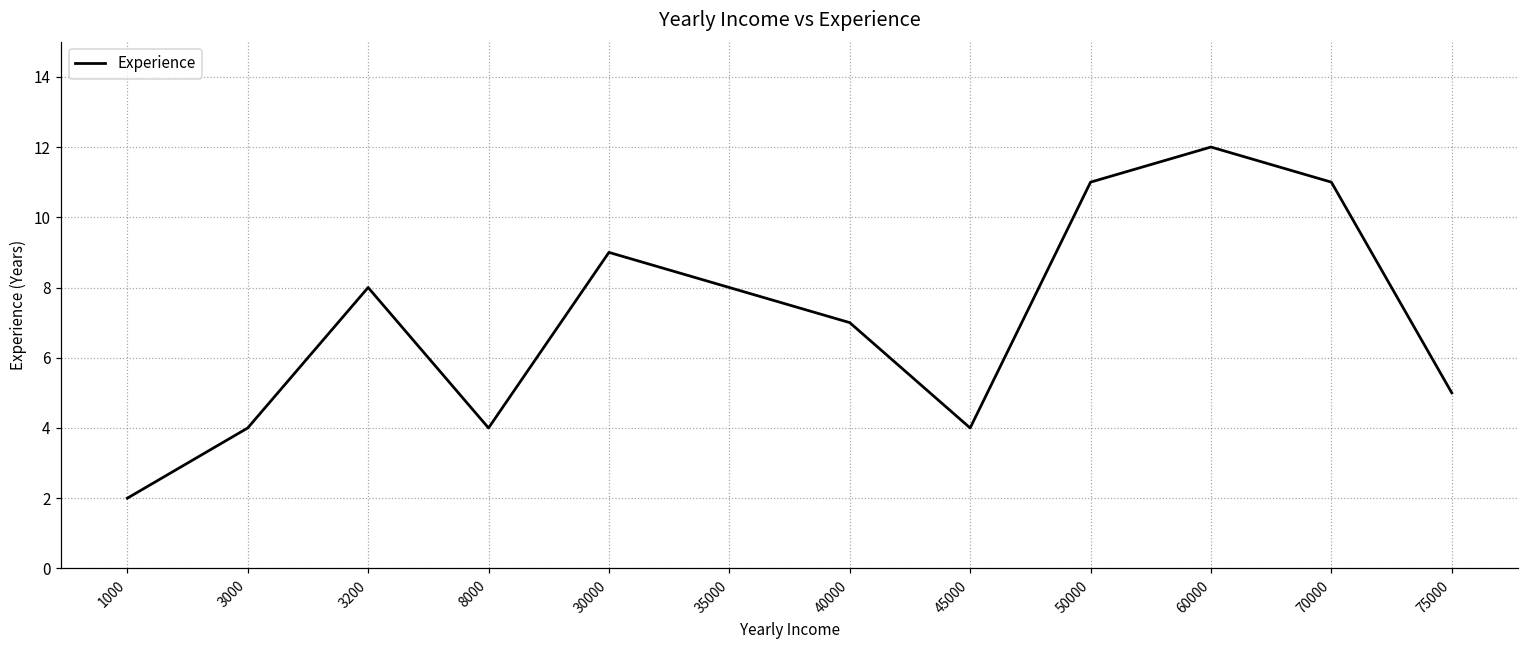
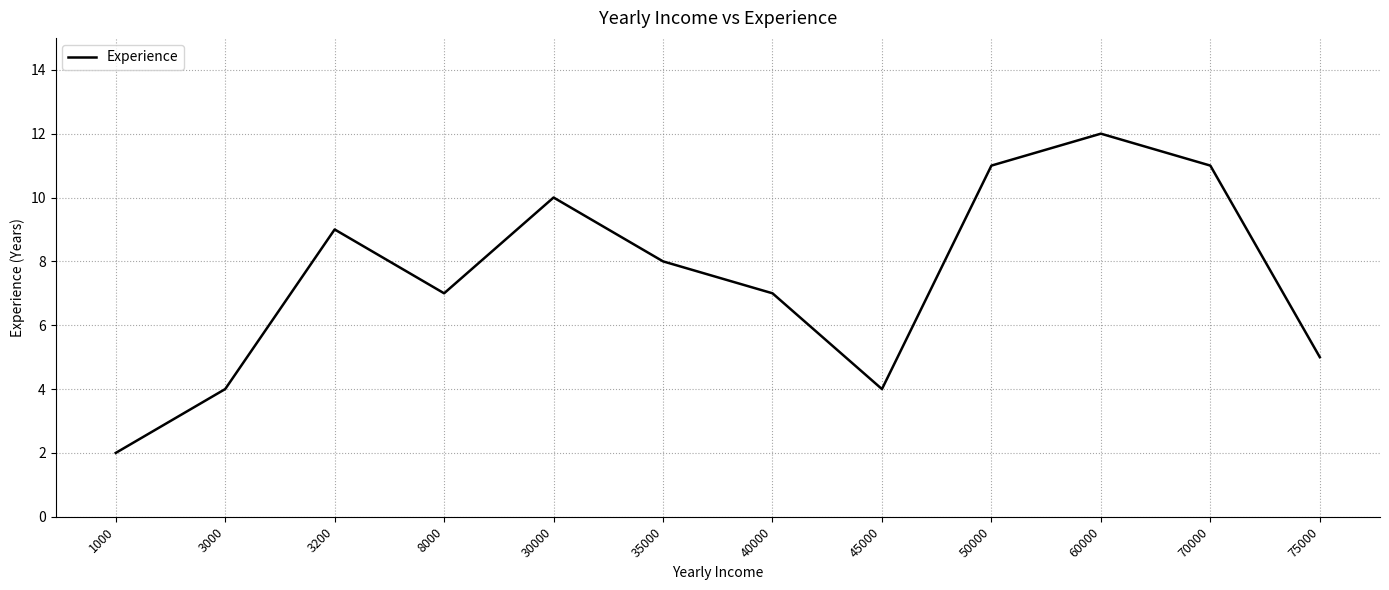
3200: 8 -> 9
8000: 4 -> 7
30000: 9 -> 10
